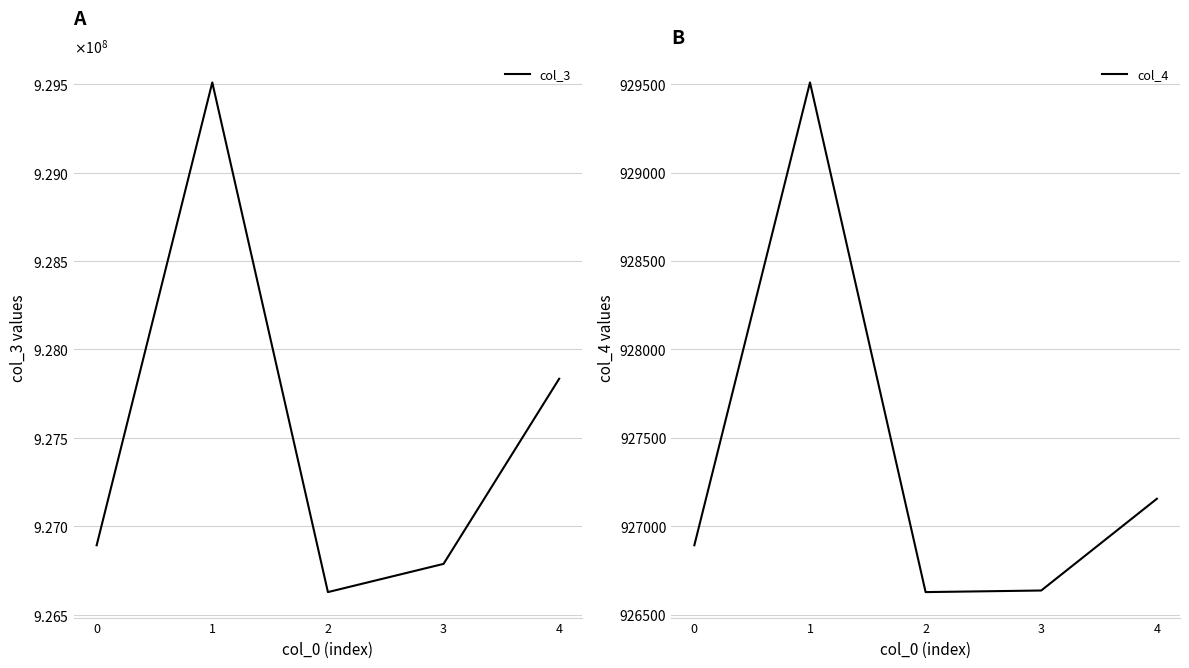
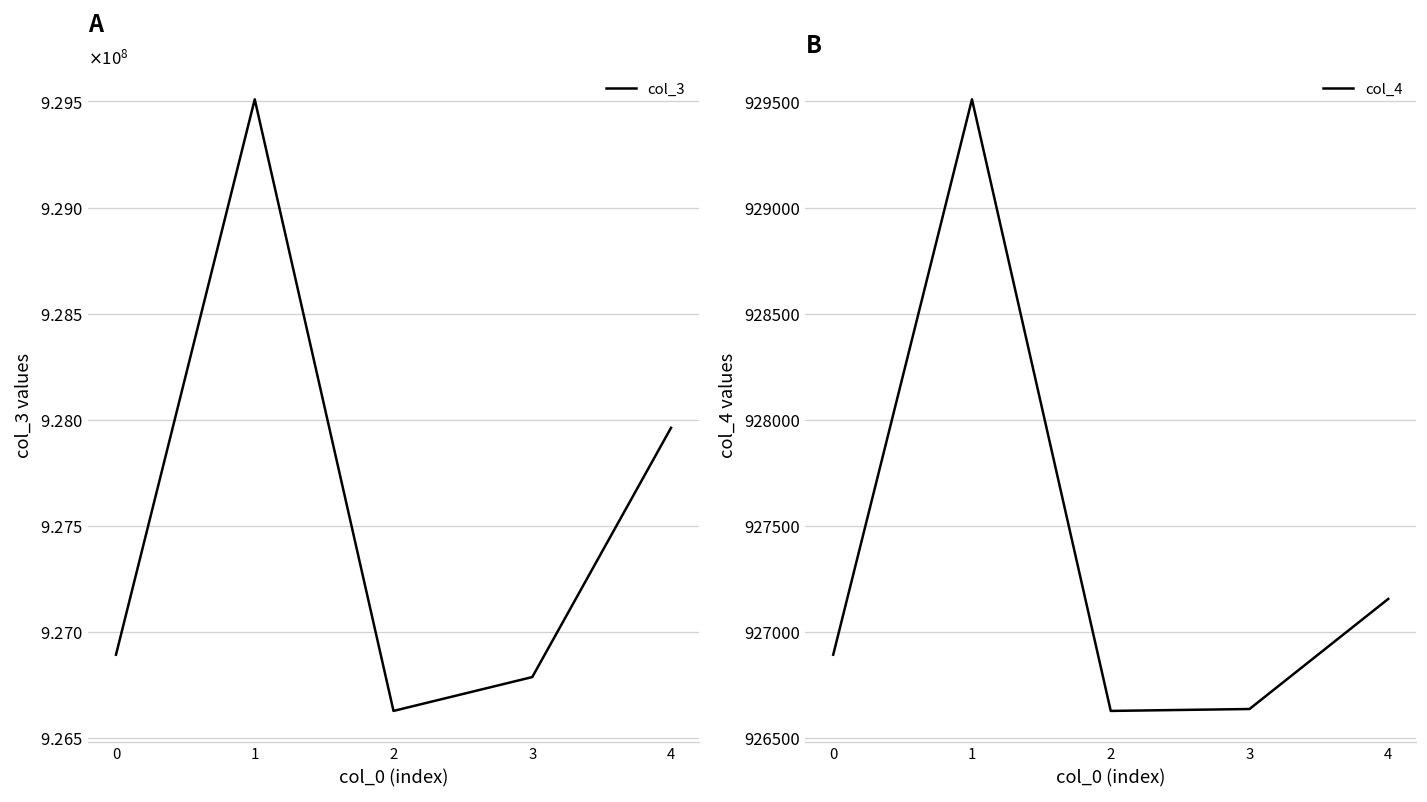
A, 4: 927830000 -> 927960000
